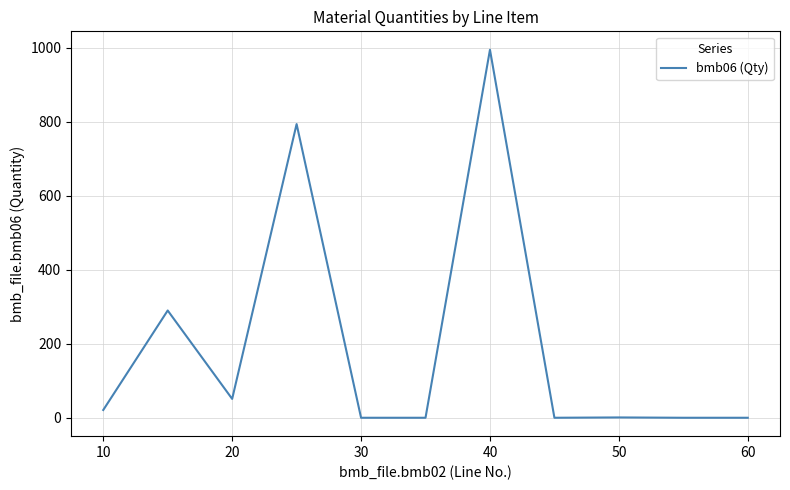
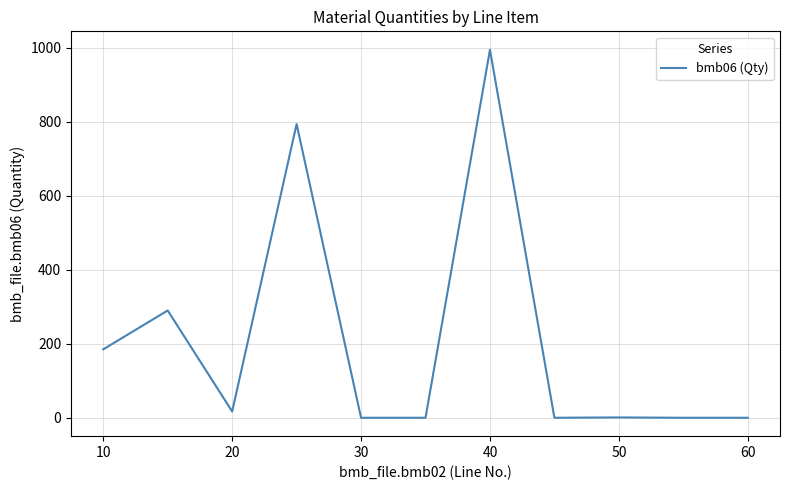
10: 20 -> 190
20: 50 -> 20
